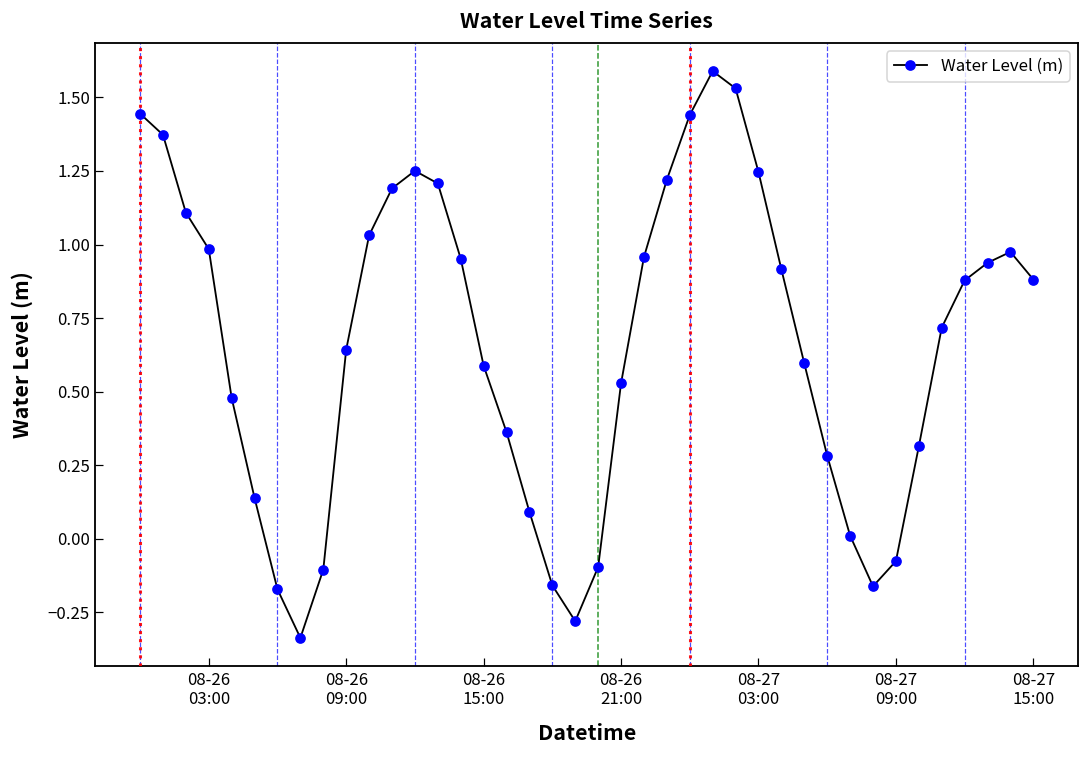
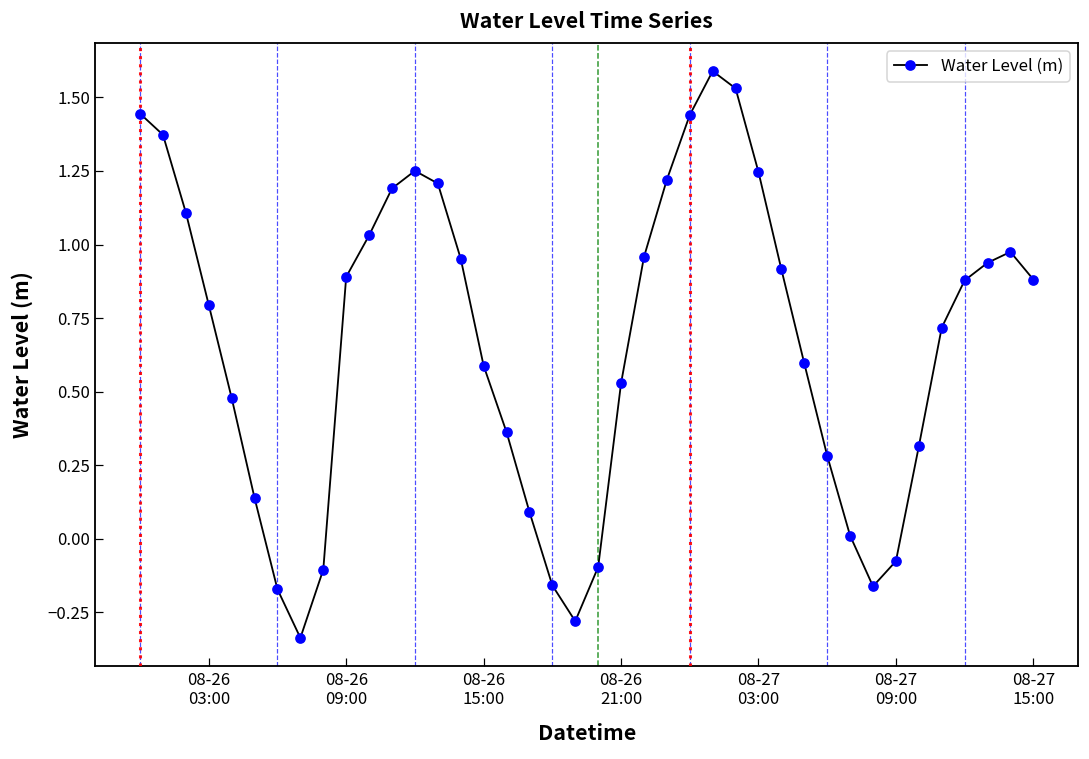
08-26 03:00: 0.98 -> 0.79
08-26 09:00: 0.64 -> 0.89
